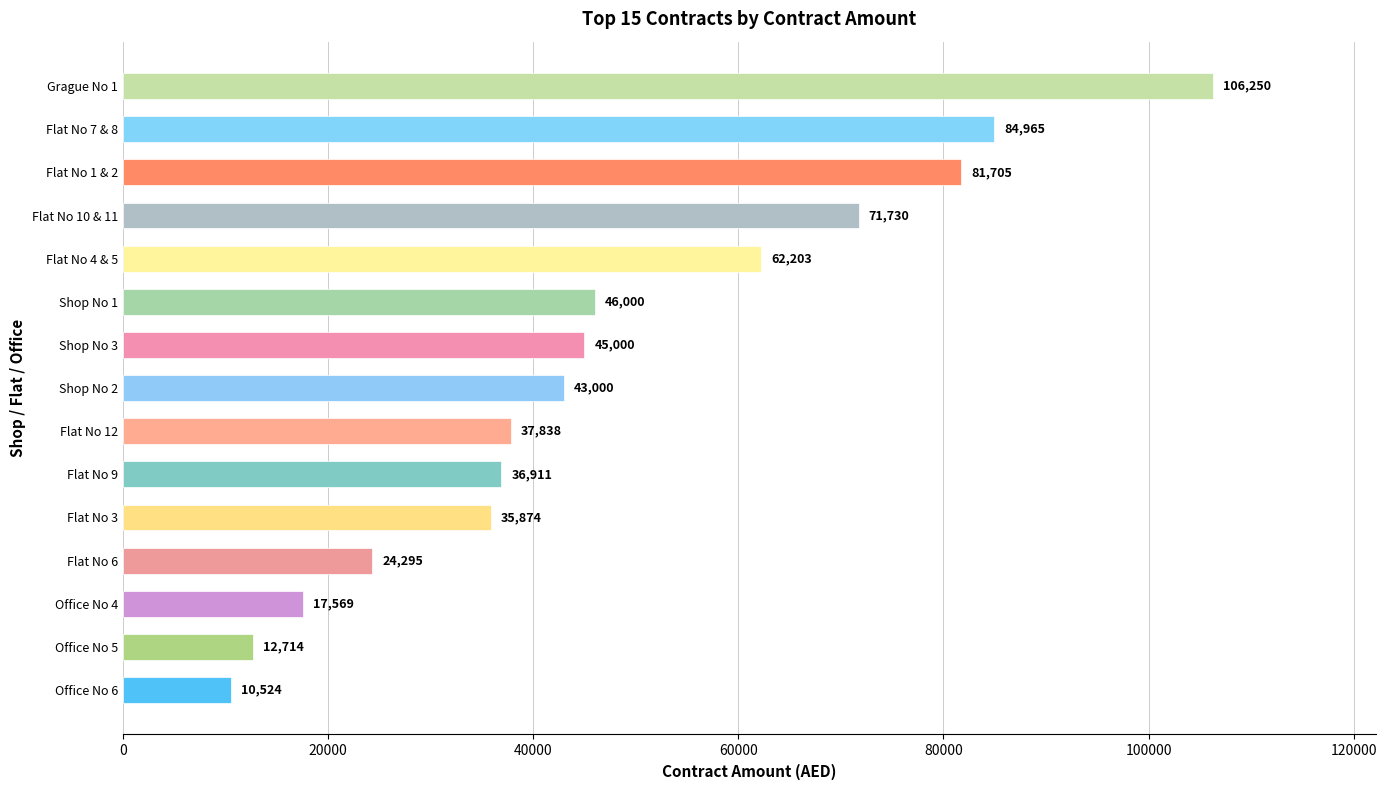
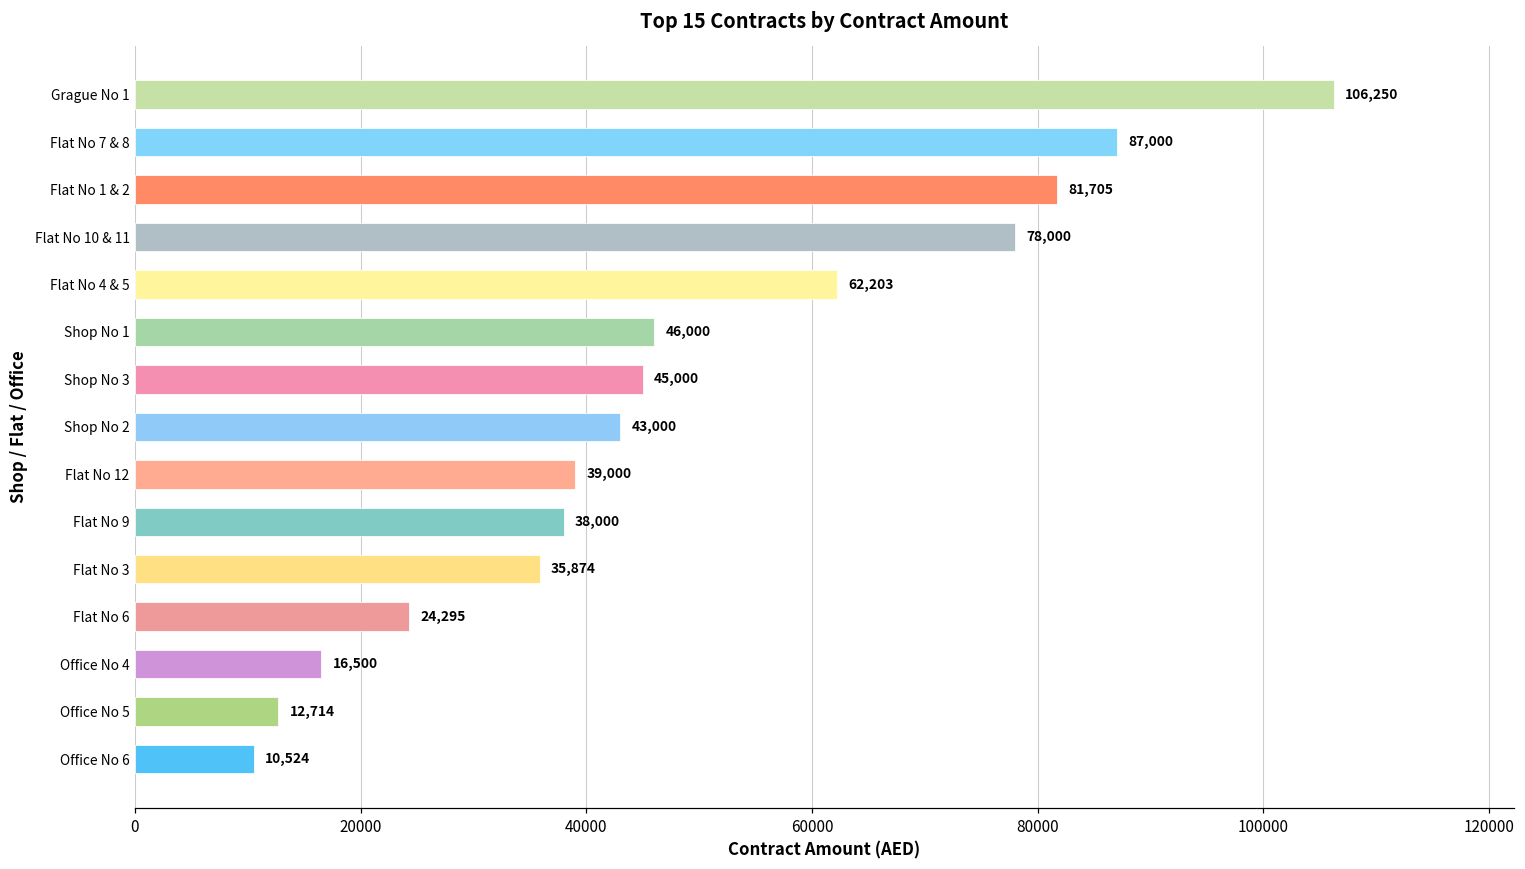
Flat No 7 & 8: 84,965 -> 87,000
Flat No 10 & 11: 71,730 -> 78,000
Flat No 12: 37,838 -> 39,000
Flat No 9: 36,911 -> 38,000
Office No 4: 17,569 -> 16,500
